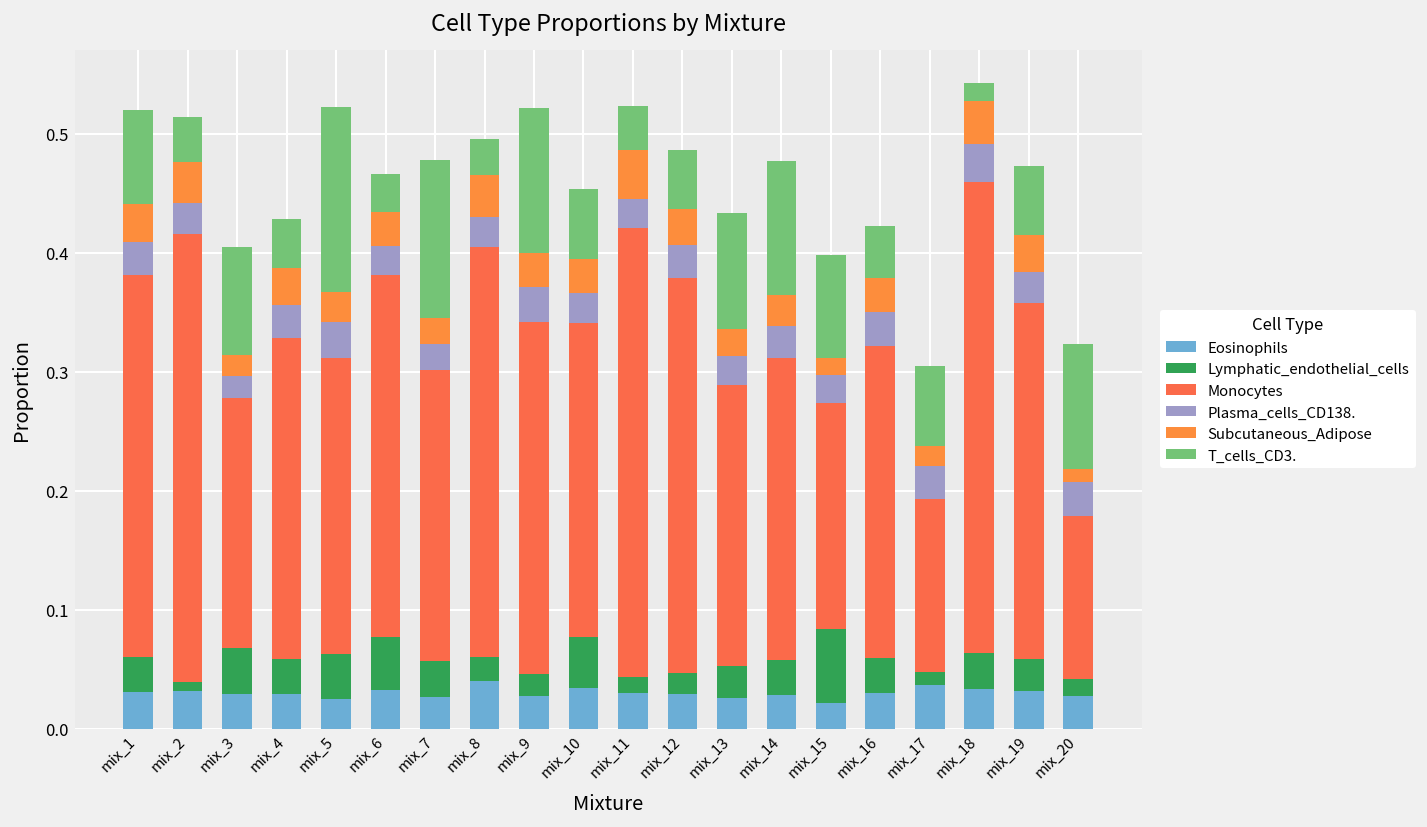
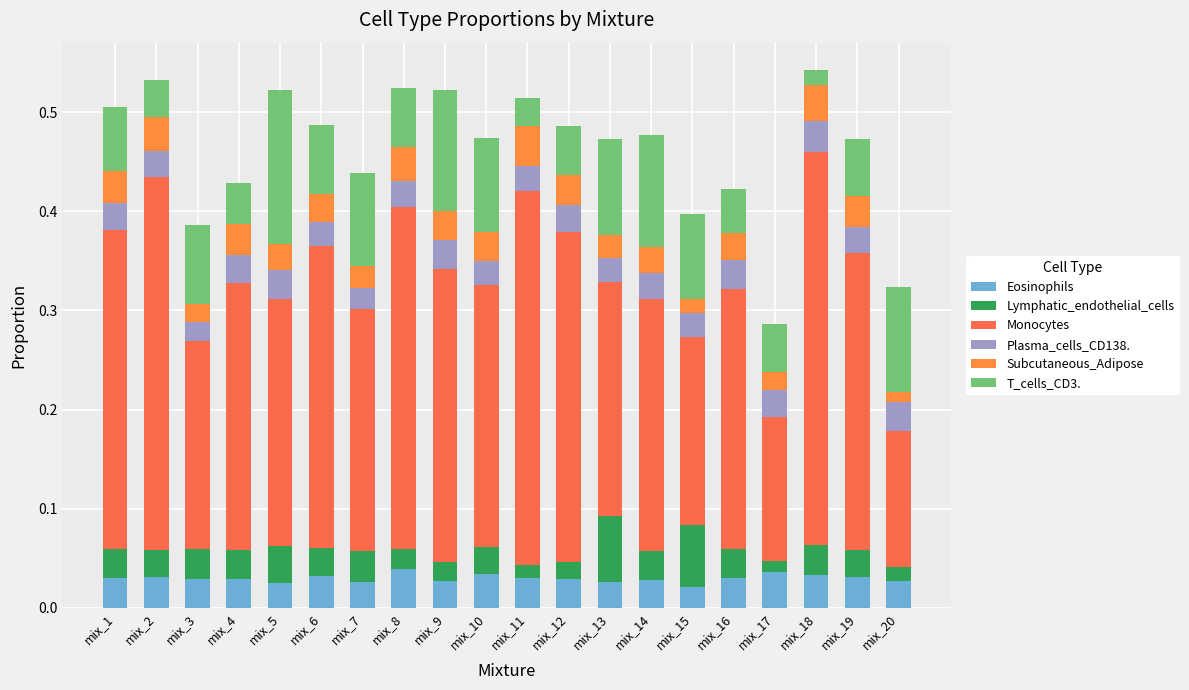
T_cells_CD3., mix_1: 0.08 -> 0.06
Lymphatic_endothelial_cells, mix_2: 0.01 -> 0.03
Lymphatic_endothelial_cells, mix_3: 0.04 -> 0.03
T_cells_CD3., mix_3: 0.09 -> 0.08
Lymphatic_endothelial_cells, mix_6: 0.04 -> 0.03
T_cells_CD3., mix_6: 0.03 -> 0.07
T_cells_CD3., mix_7: 0.13 -> 0.09
T_cells_CD3., mix_8: 0.03 -> 0.06
Lymphatic_endothelial_cells, mix_10: 0.04 -> 0.03
T_cells_CD3., mix_10: 0.06 -> 0.09
T_cells_CD3., mix_11: 0.04 -> 0.03
Lymphatic_endothelial_cells, mix_13: 0.03 -> 0.07
T_cells_CD3., mix_17: 0.07 -> 0.05
